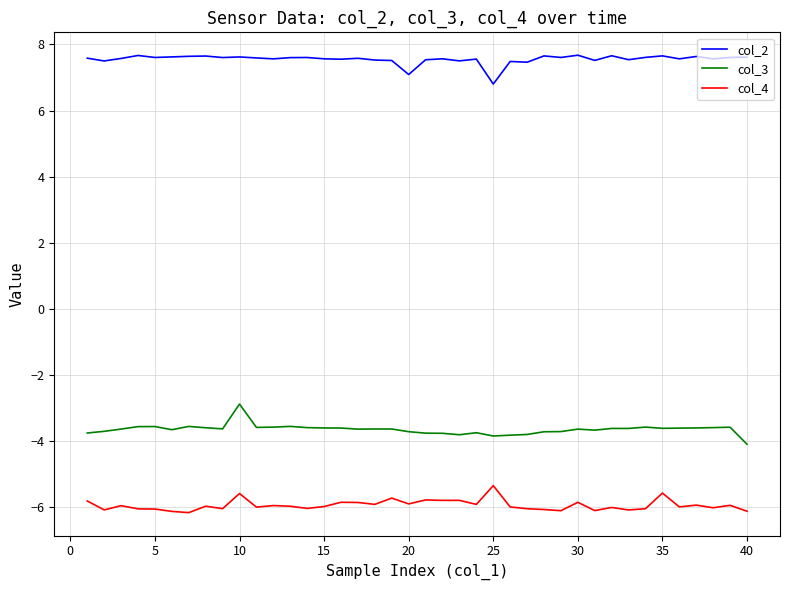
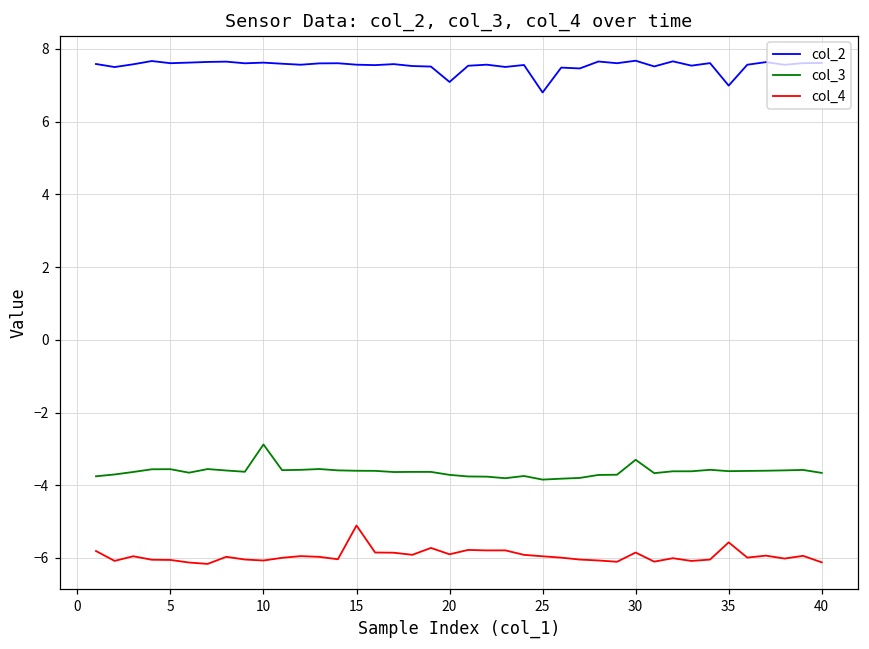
col_4, 10: -5.6 -> -6.1
col_4, 15: -6.0 -> -5.1
col_4, 25: -5.3 -> -6.0
col_3, 30: -3.6 -> -3.3
col_2, 35: 7.7 -> 7.0
col_3, 40: -4.1 -> -3.7
